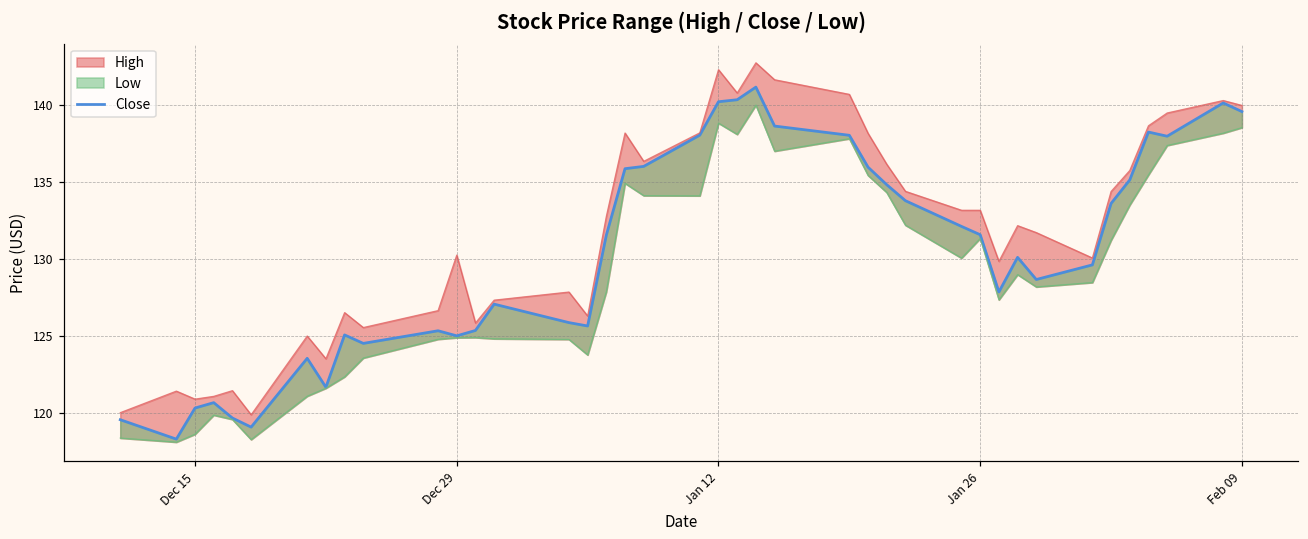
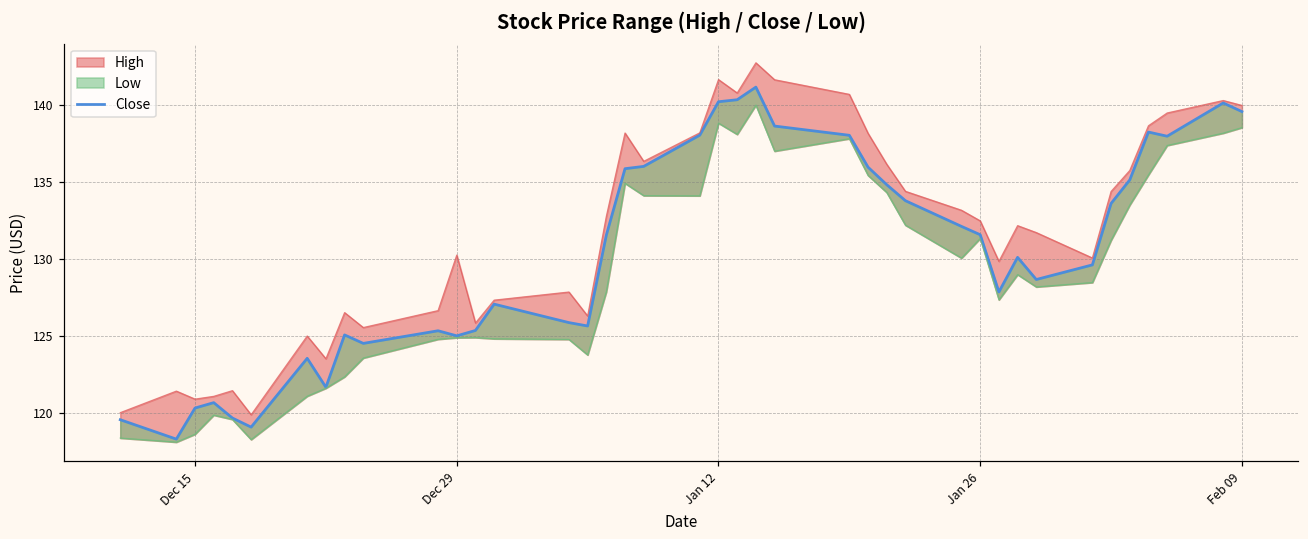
High, Jan 12: 142.3 -> 141.7
High, Jan 26: 133.2 -> 132.5
